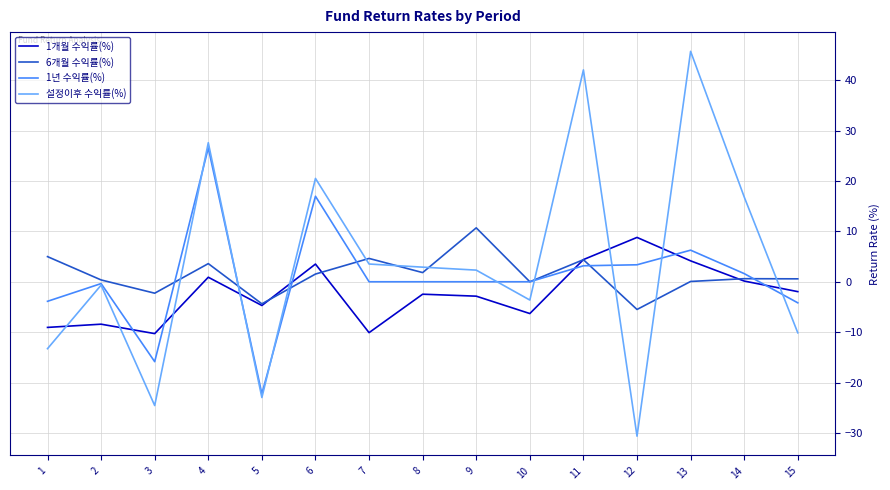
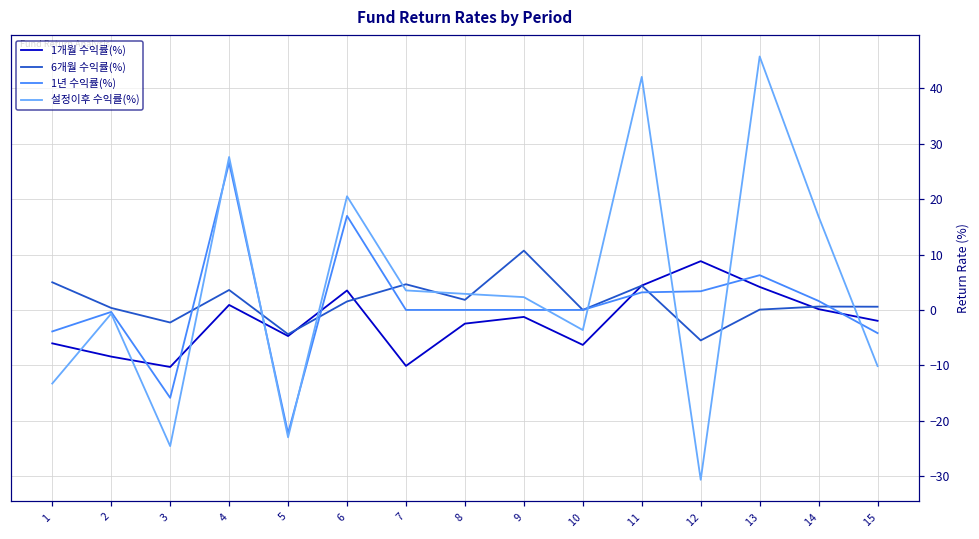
1개월 수익률(%), 1: -9 -> -6
1개월 수익률(%), 9: -3 -> -1
